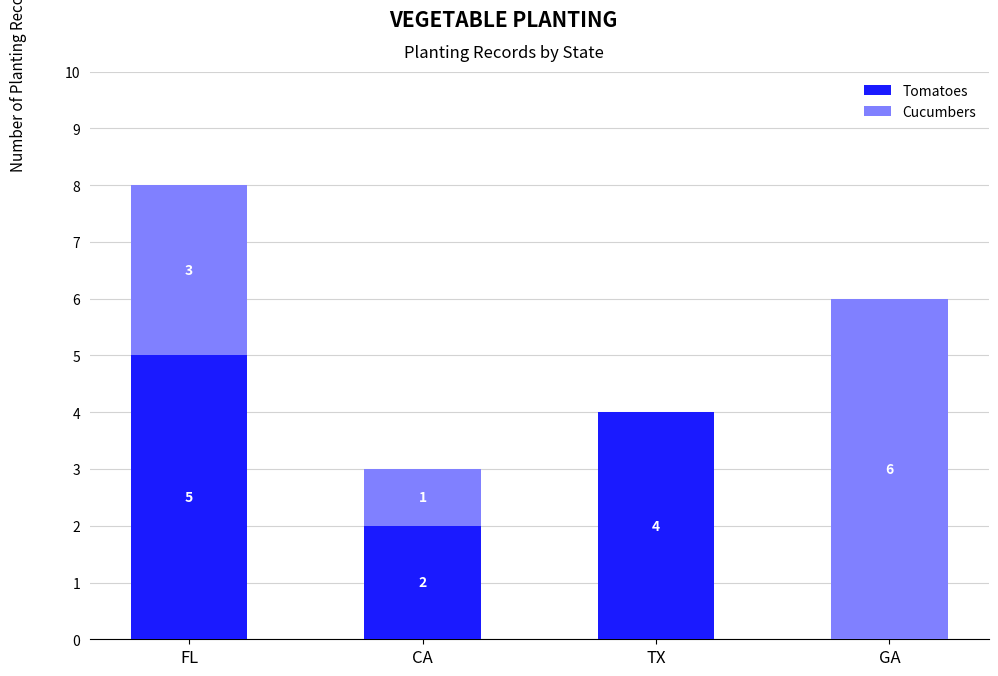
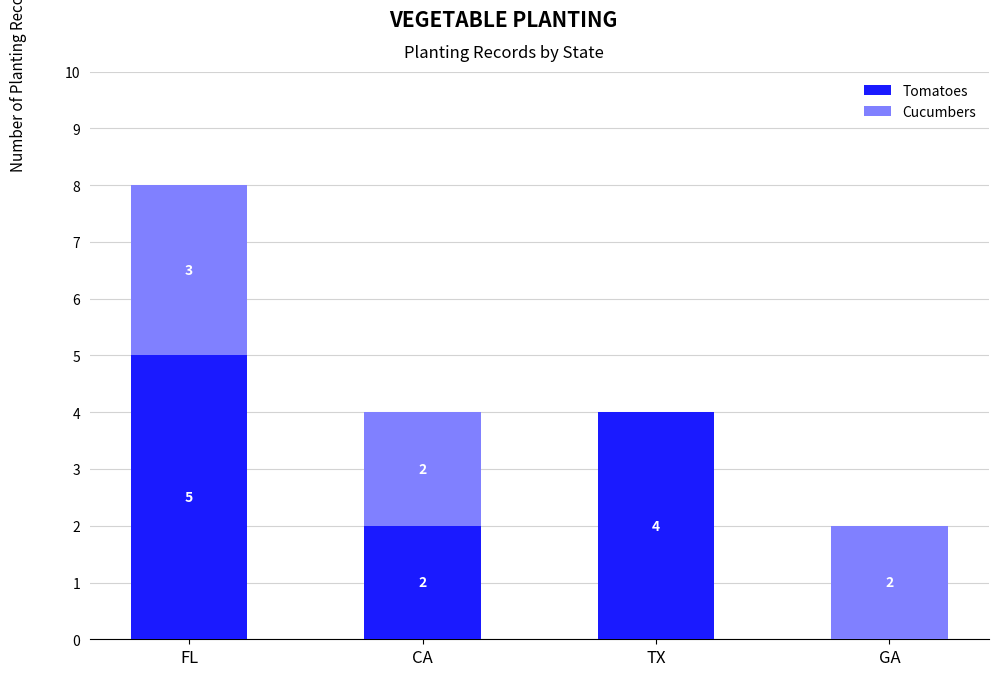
Cucumbers, CA: 1 -> 2
Cucumbers, GA: 6 -> 2
